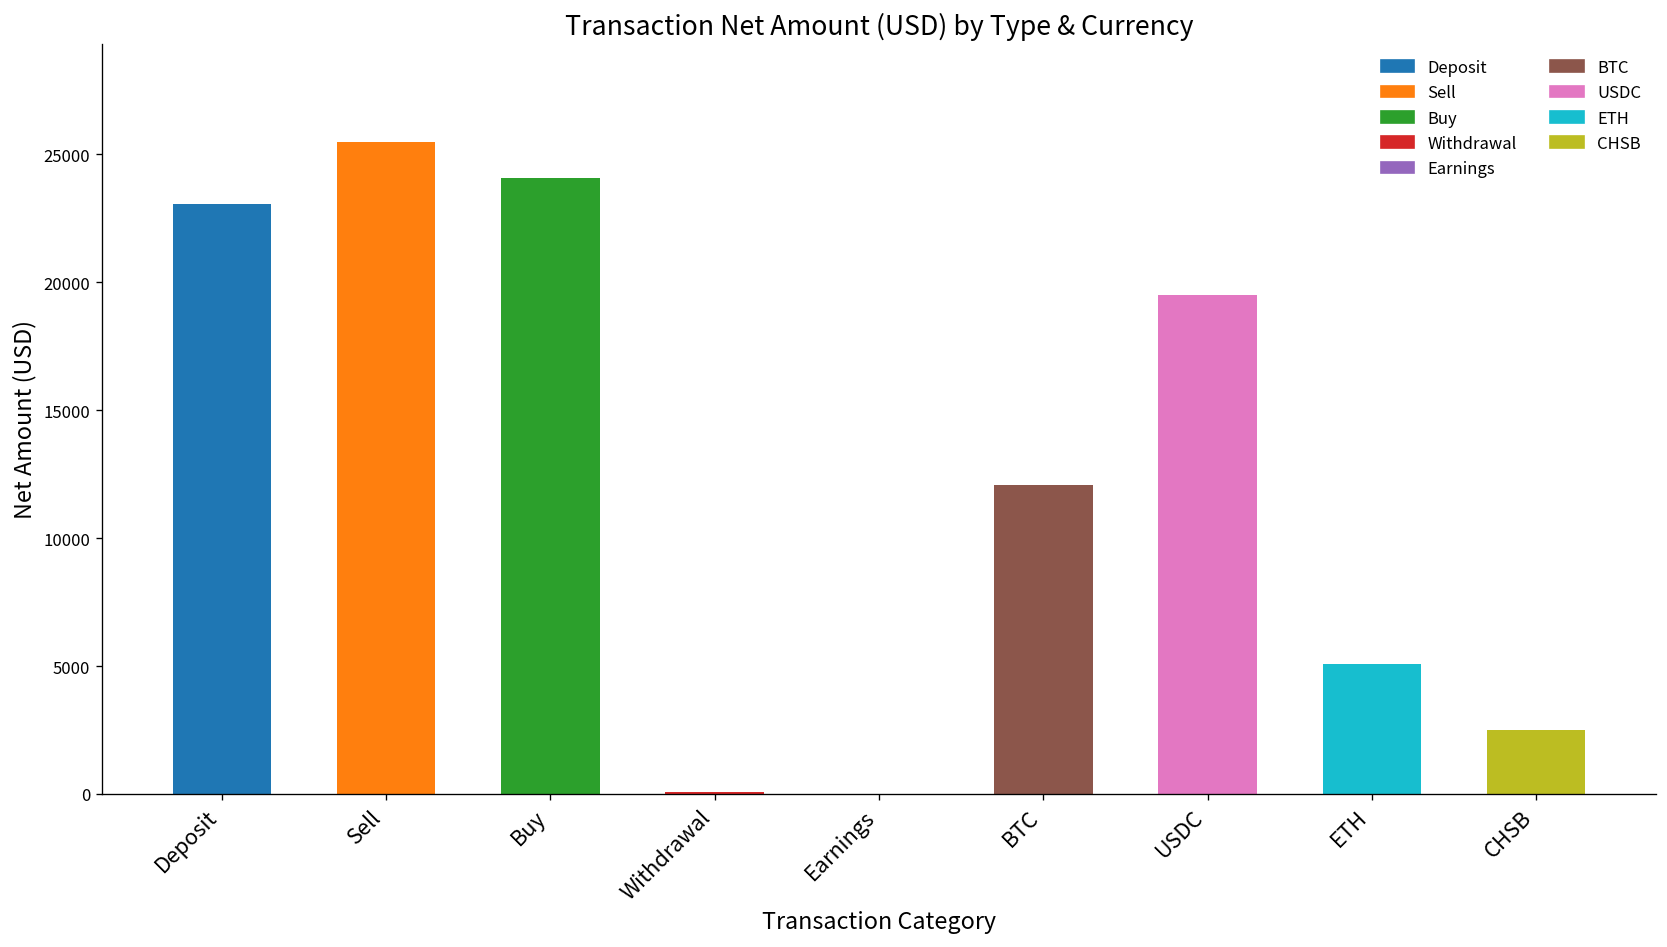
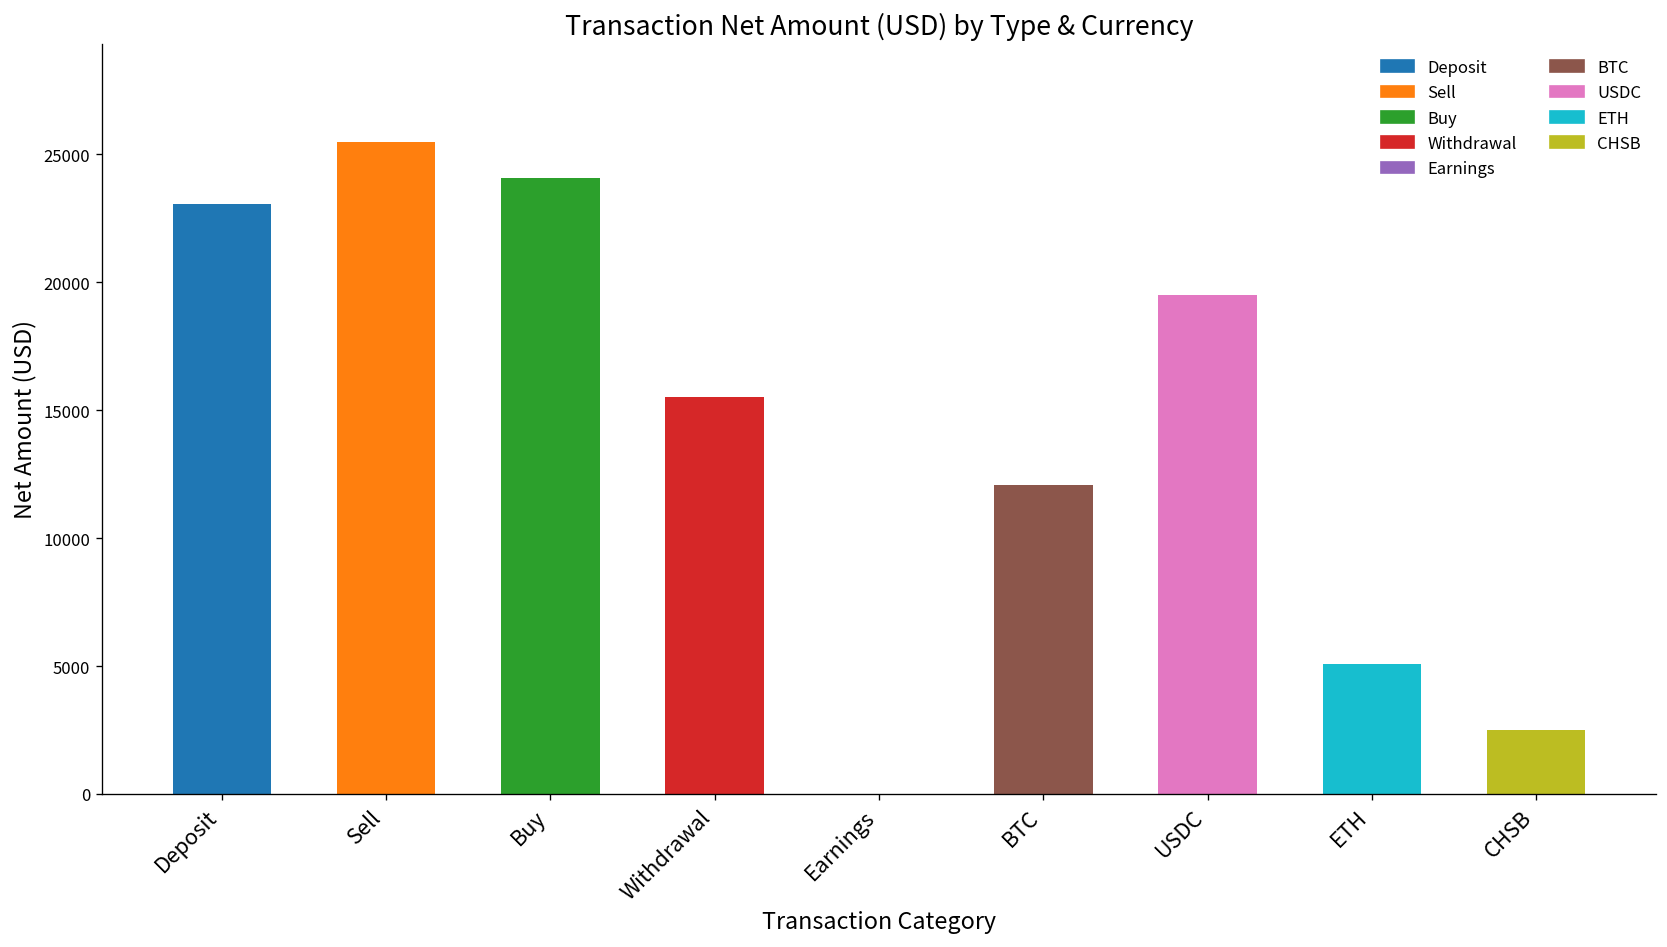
Withdrawal: 100 -> 15500
